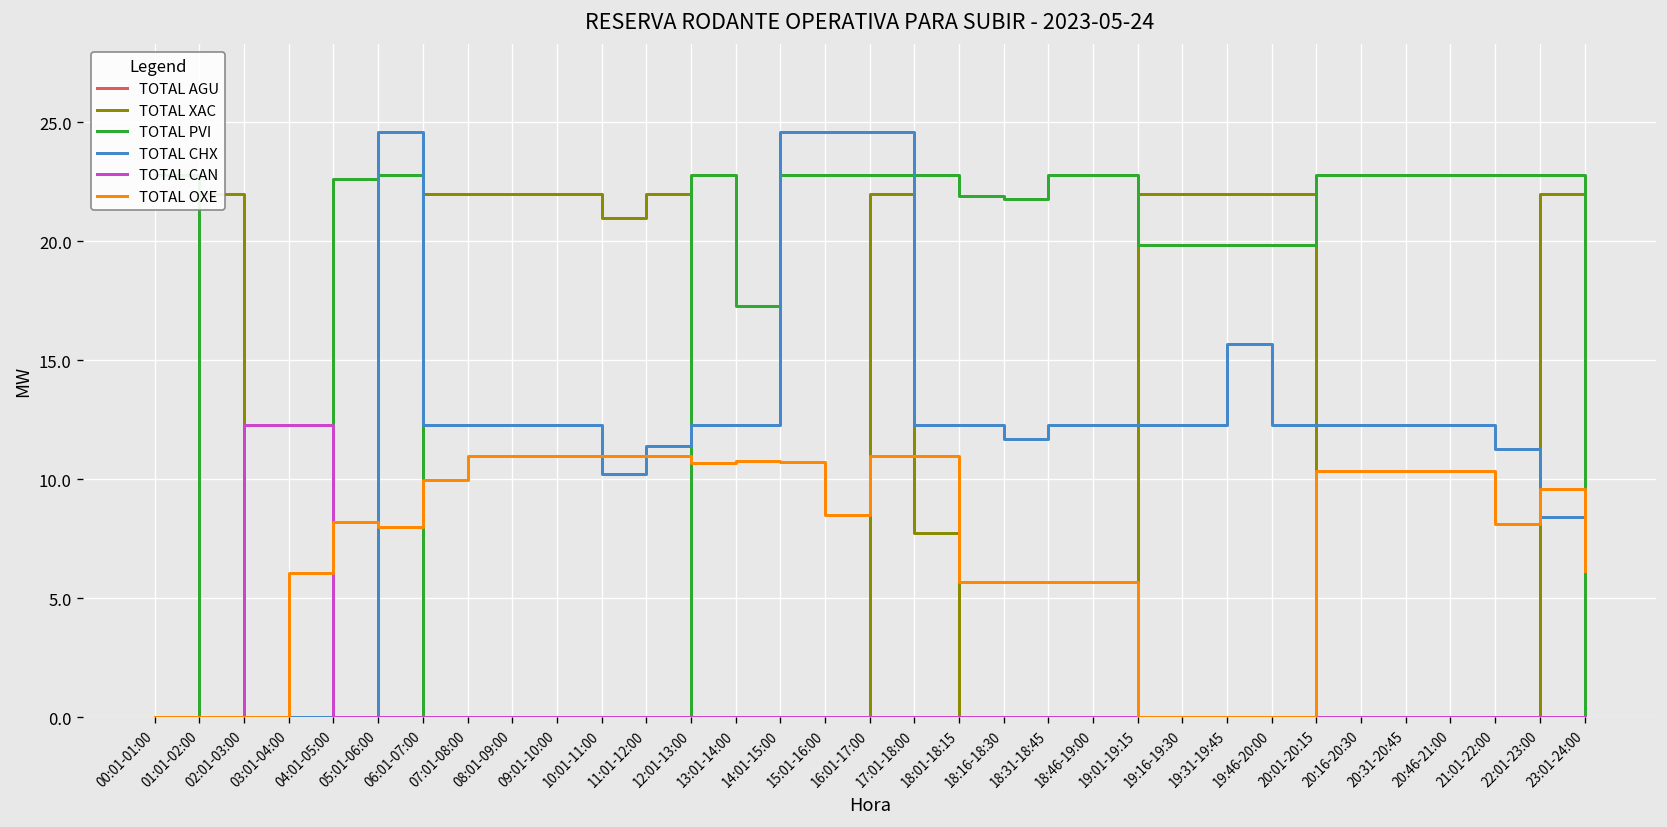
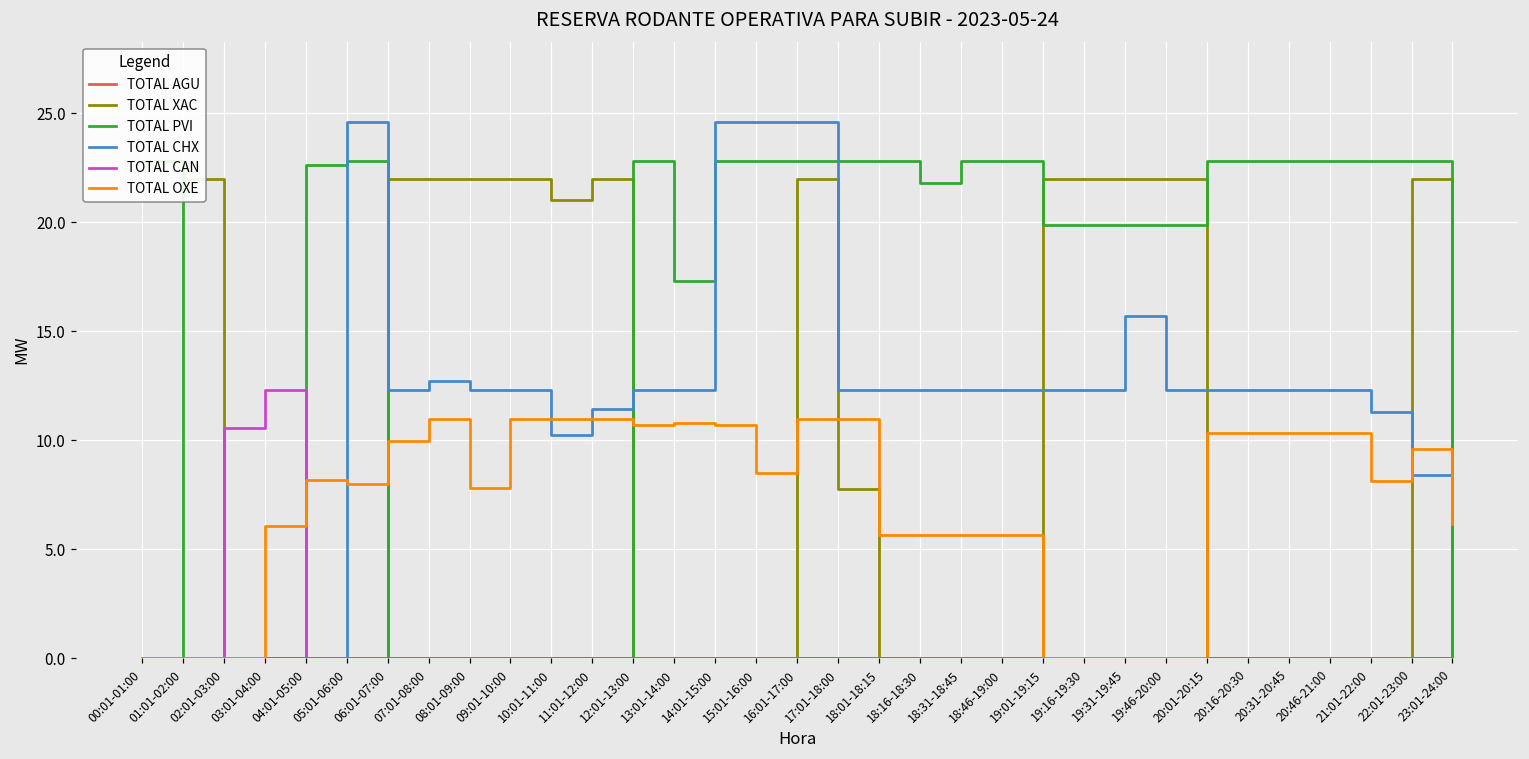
TOTAL CAN, 02:01-03:00: 12.3 -> 10.6
TOTAL CHX, 07:01-08:00: 12.3 -> 12.7
TOTAL OXE, 08:01-09:00: 11.0 -> 7.8
TOTAL PVI, 18:01-18:15: 21.9 -> 22.8
TOTAL CHX, 18:16-18:30: 11.7 -> 12.3
